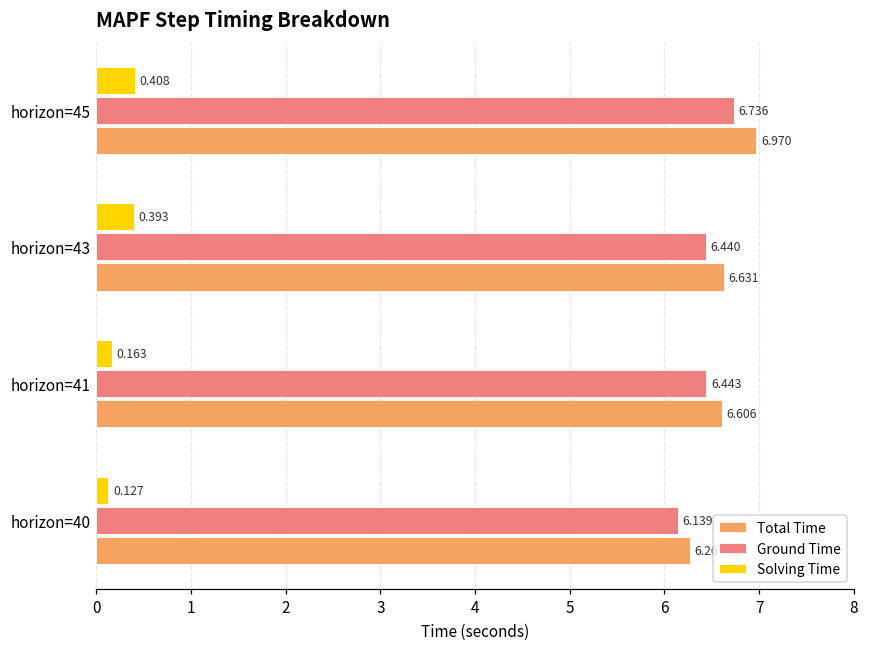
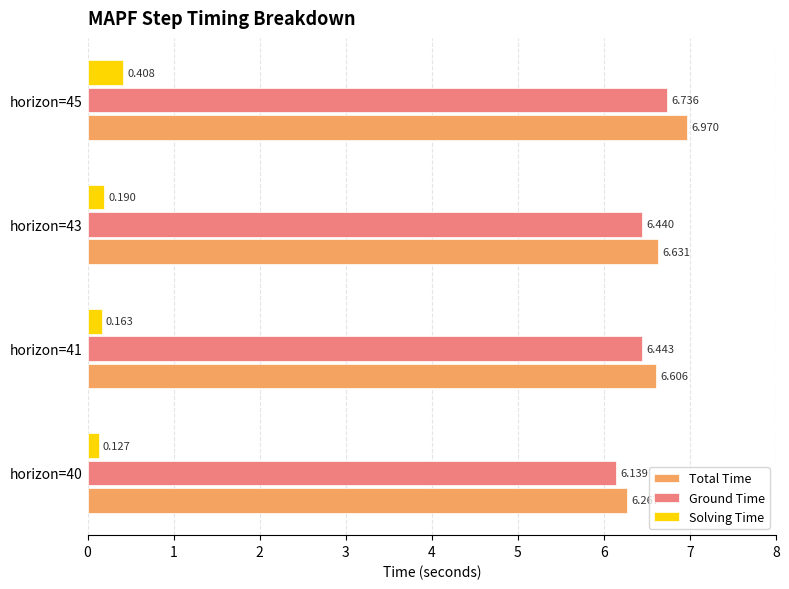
Solving Time, horizon=43: 0.393 -> 0.190
